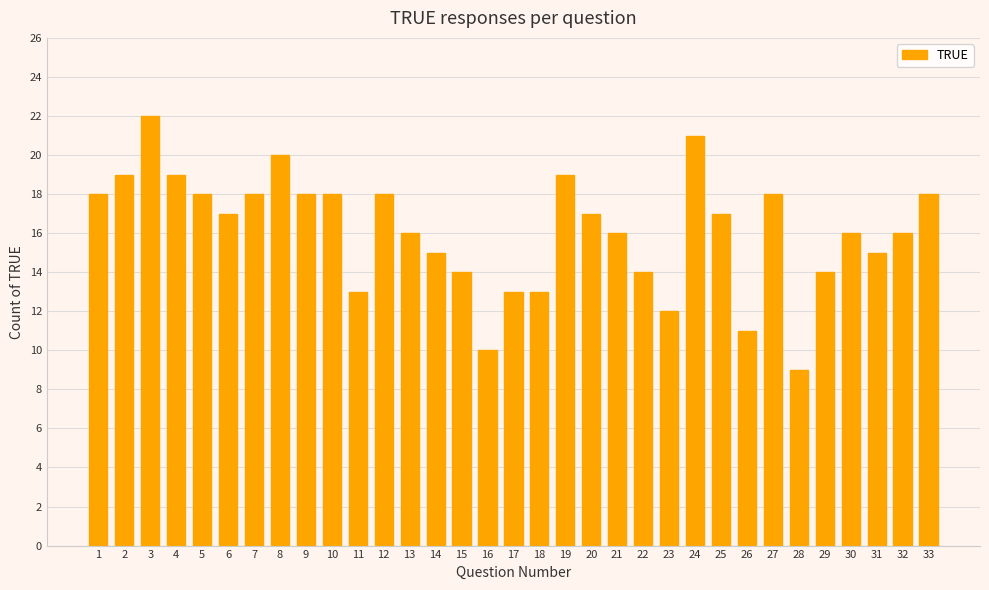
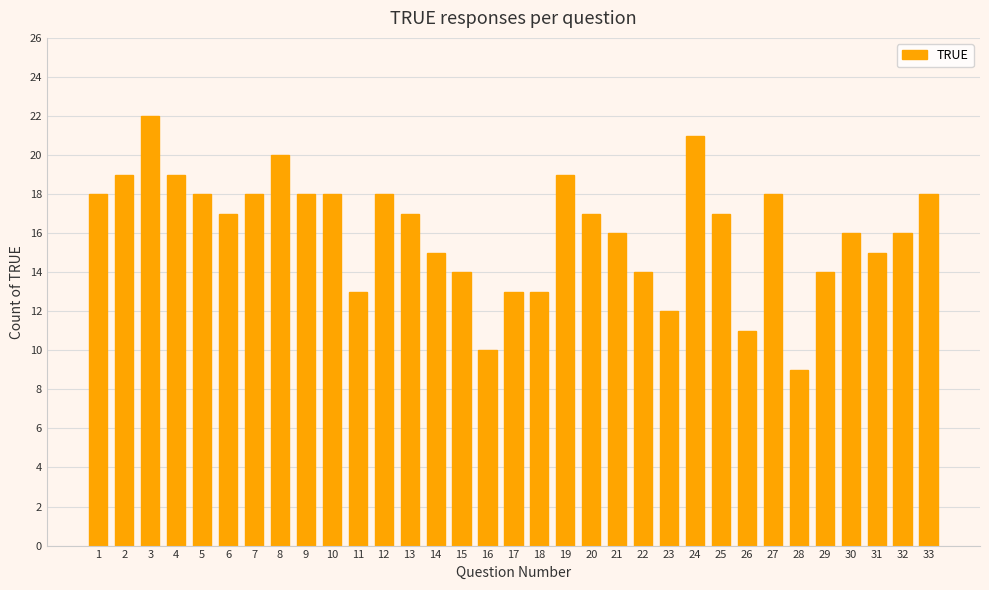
13: 16 -> 17
